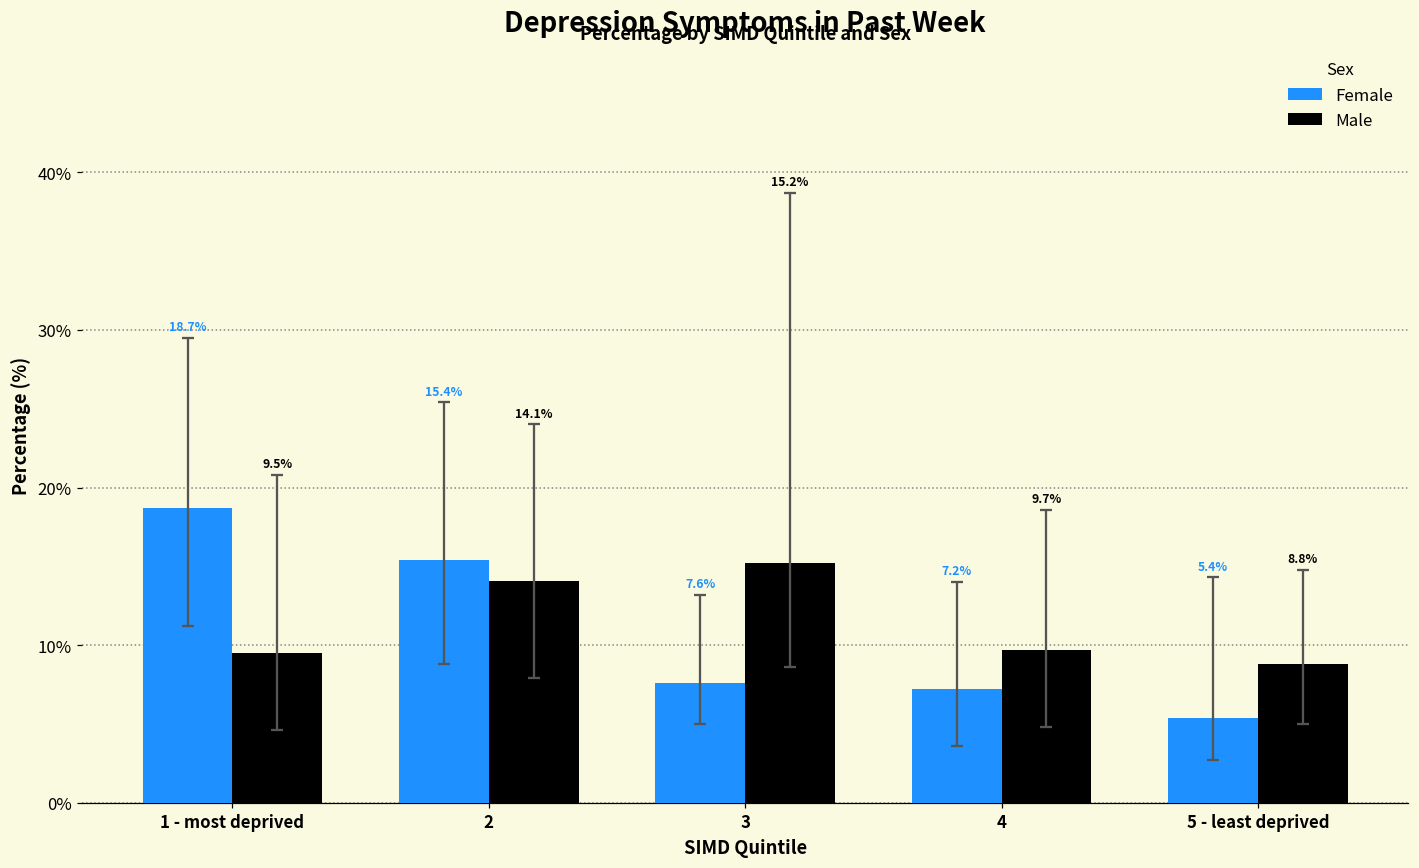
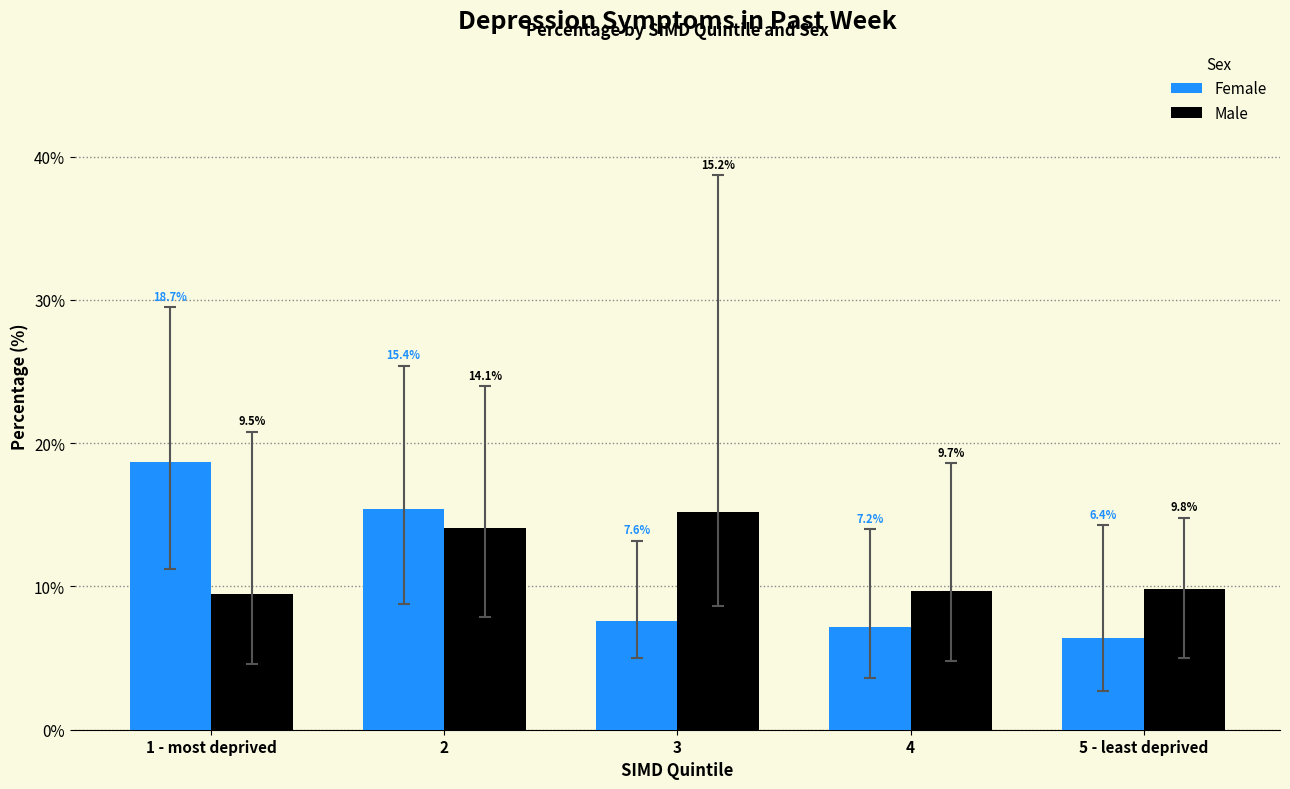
Female, 5 - least deprived: 5.4% -> 6.4%
Male, 5 - least deprived: 8.8% -> 9.8%
